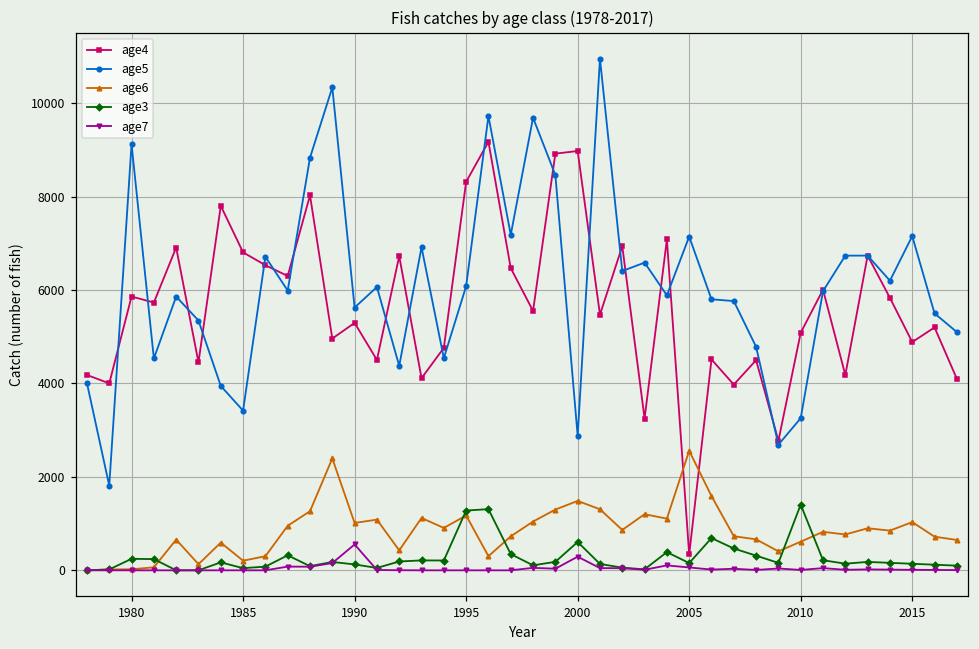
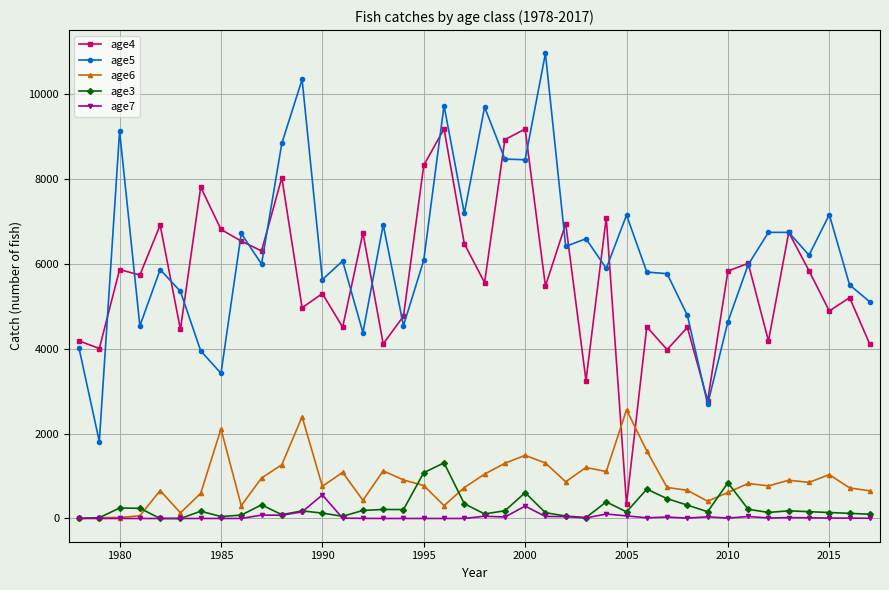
age6, 1985: 200 -> 2100
age6, 1990: 1000 -> 800
age6, 1995: 1200 -> 800
age3, 1995: 1300 -> 1100
age4, 2000: 9000 -> 9200
age5, 2000: 2900 -> 8400
age4, 2010: 5100 -> 5800
age5, 2010: 3300 -> 4600
age3, 2010: 1400 -> 800
